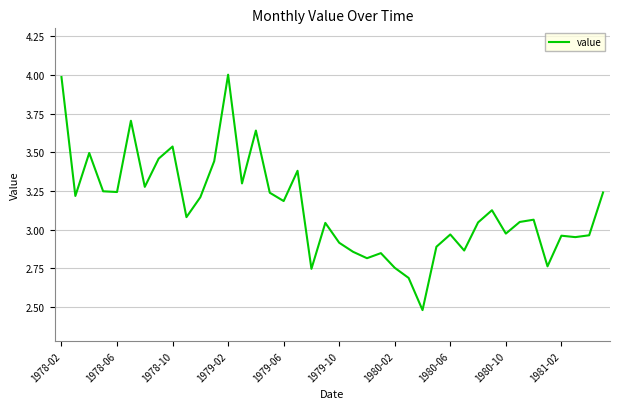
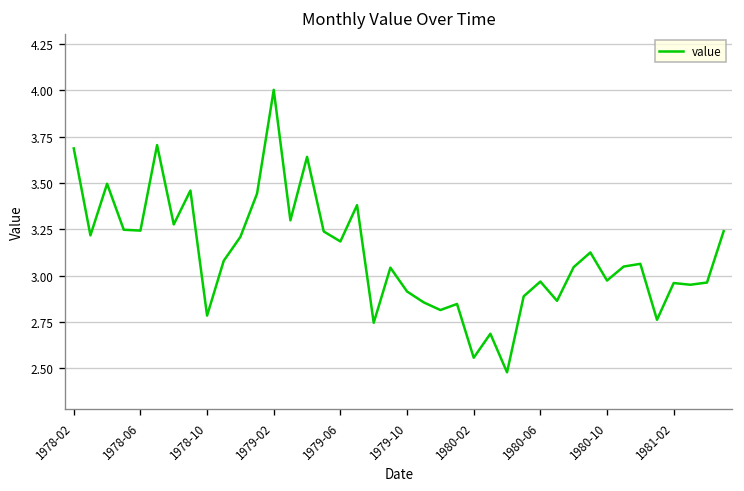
1978-02: 3.99 -> 3.69
1978-10: 3.54 -> 2.78
1980-02: 2.75 -> 2.56
